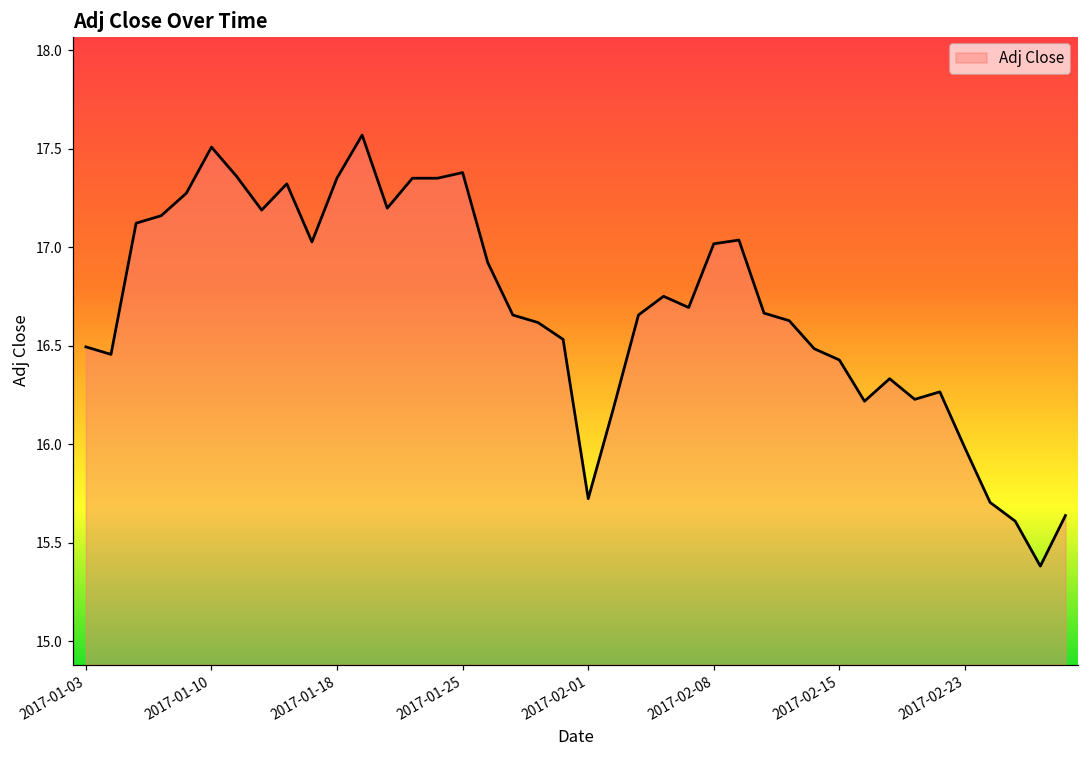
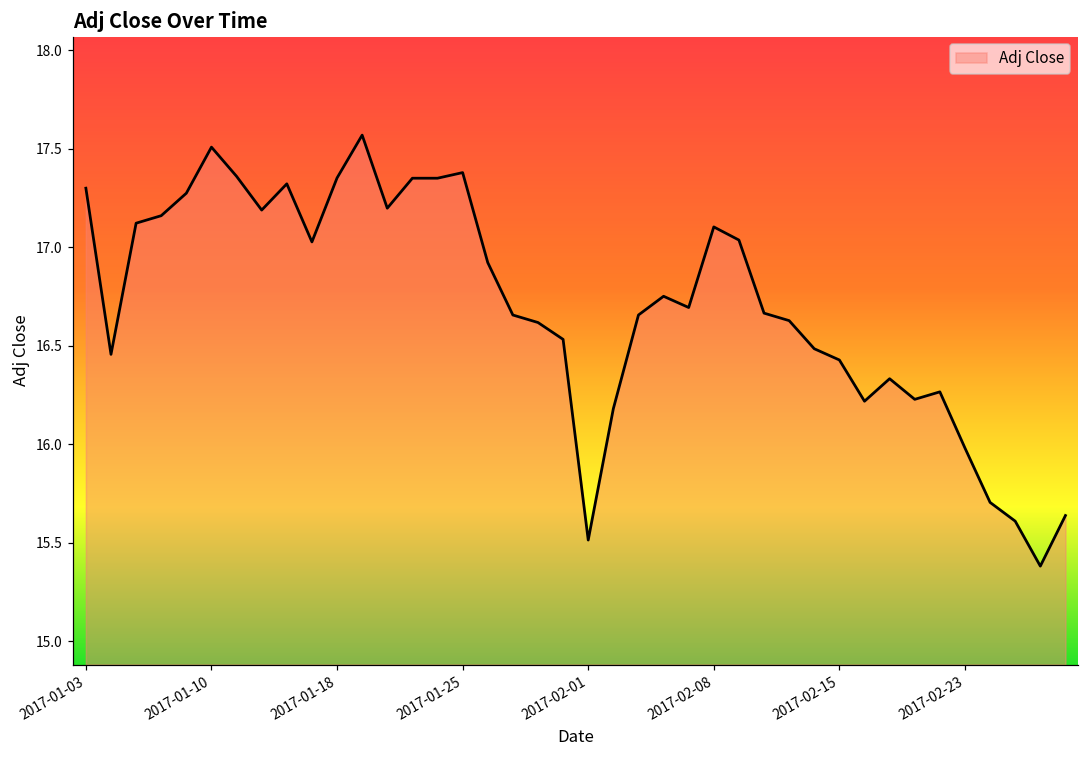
2017-01-03: 16.49 -> 17.30
2017-02-01: 15.72 -> 15.51
2017-02-08: 17.02 -> 17.10
